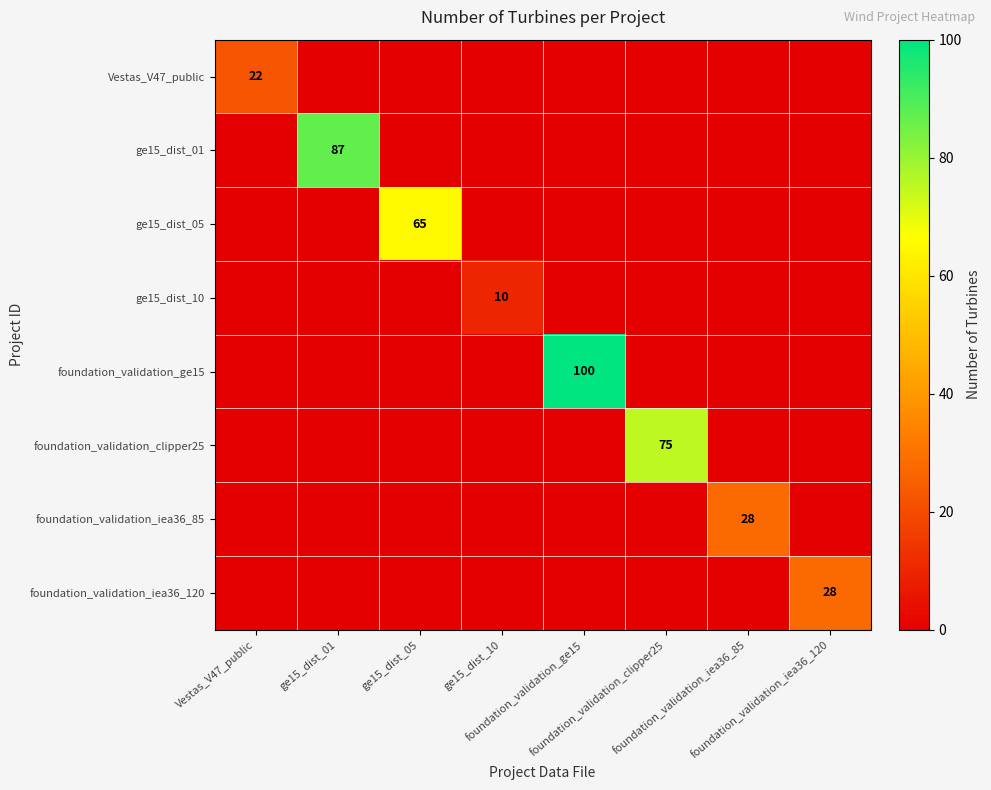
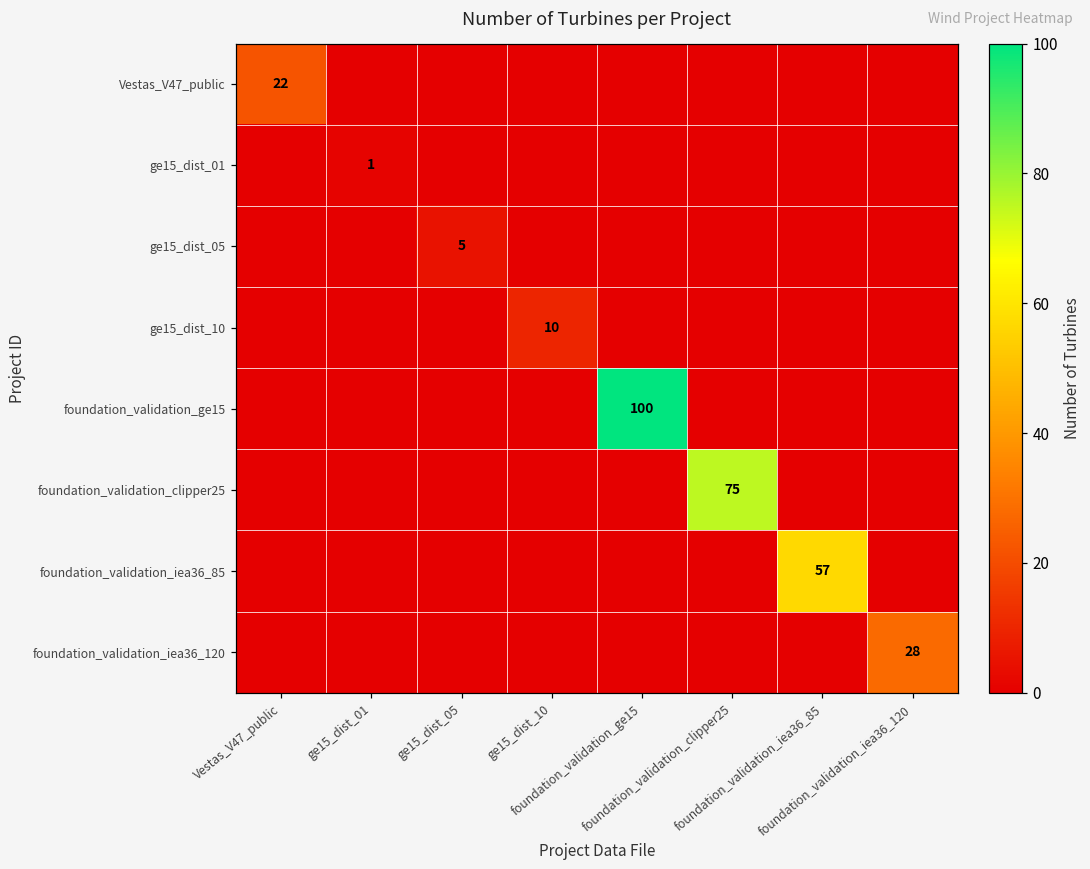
ge15_dist_01, ge15_dist_01: 87 -> 1
ge15_dist_05, ge15_dist_05: 65 -> 5
foundation_validation_iea36_85, foundation_validation_iea36_85: 28 -> 57
